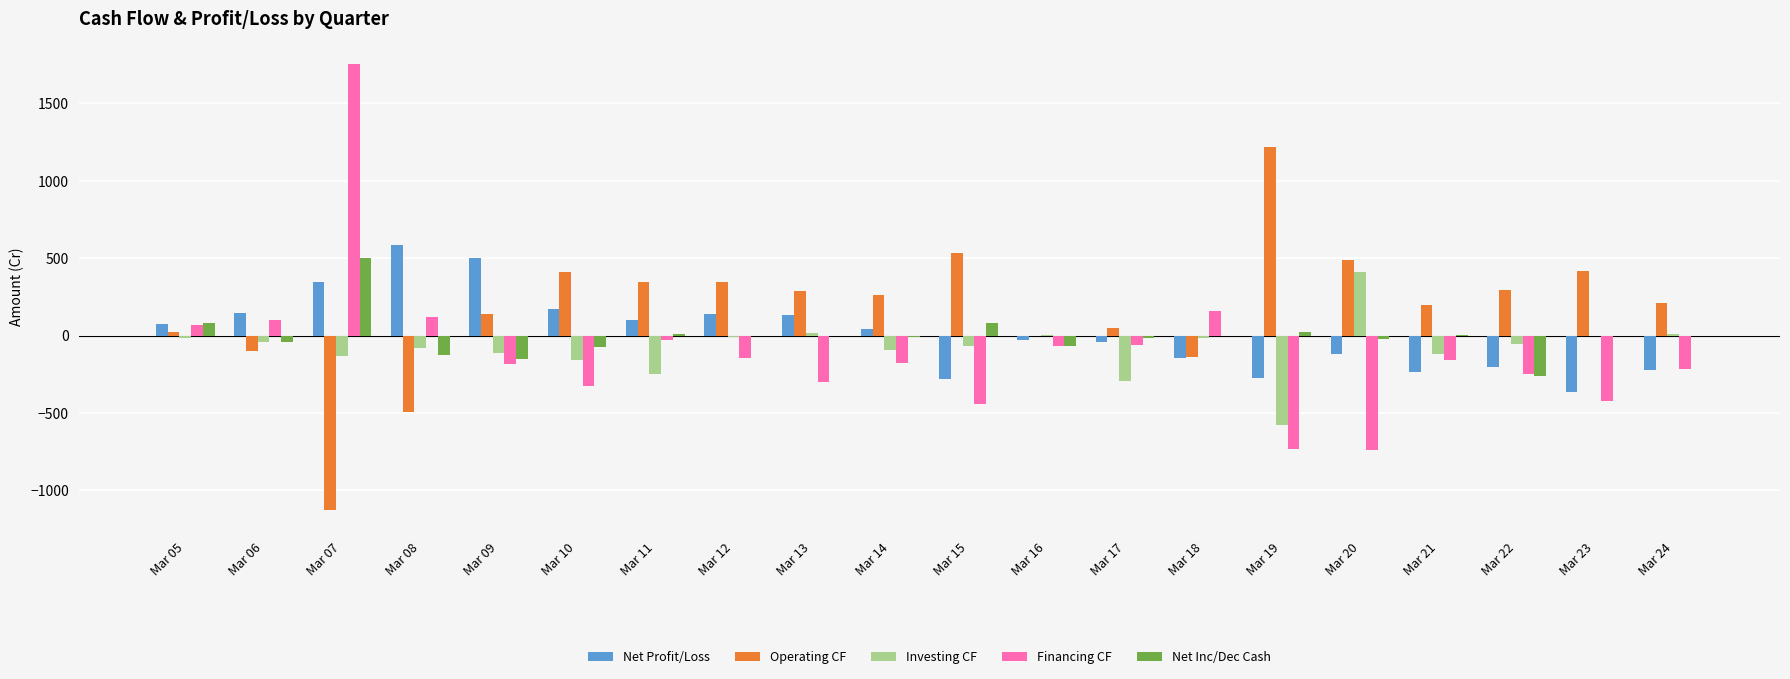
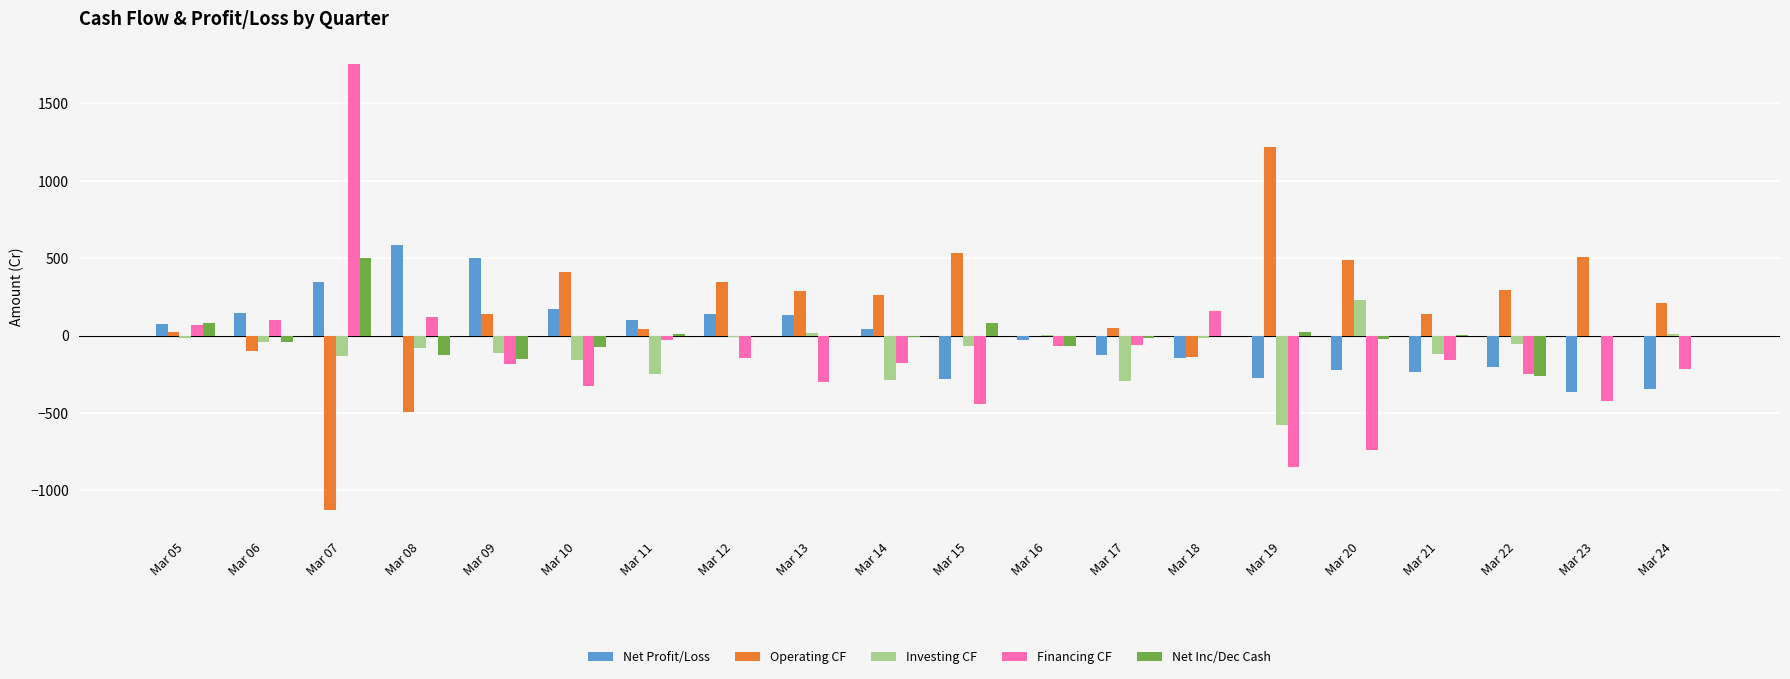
Operating CF, Mar 11: 350 -> 40
Investing CF, Mar 14: -90 -> -290
Net Profit/Loss, Mar 17: -40 -> -120
Financing CF, Mar 19: -730 -> -850
Net Profit/Loss, Mar 20: -120 -> -220
Investing CF, Mar 20: 410 -> 230
Operating CF, Mar 21: 200 -> 140
Operating CF, Mar 23: 420 -> 510
Net Profit/Loss, Mar 24: -220 -> -340
